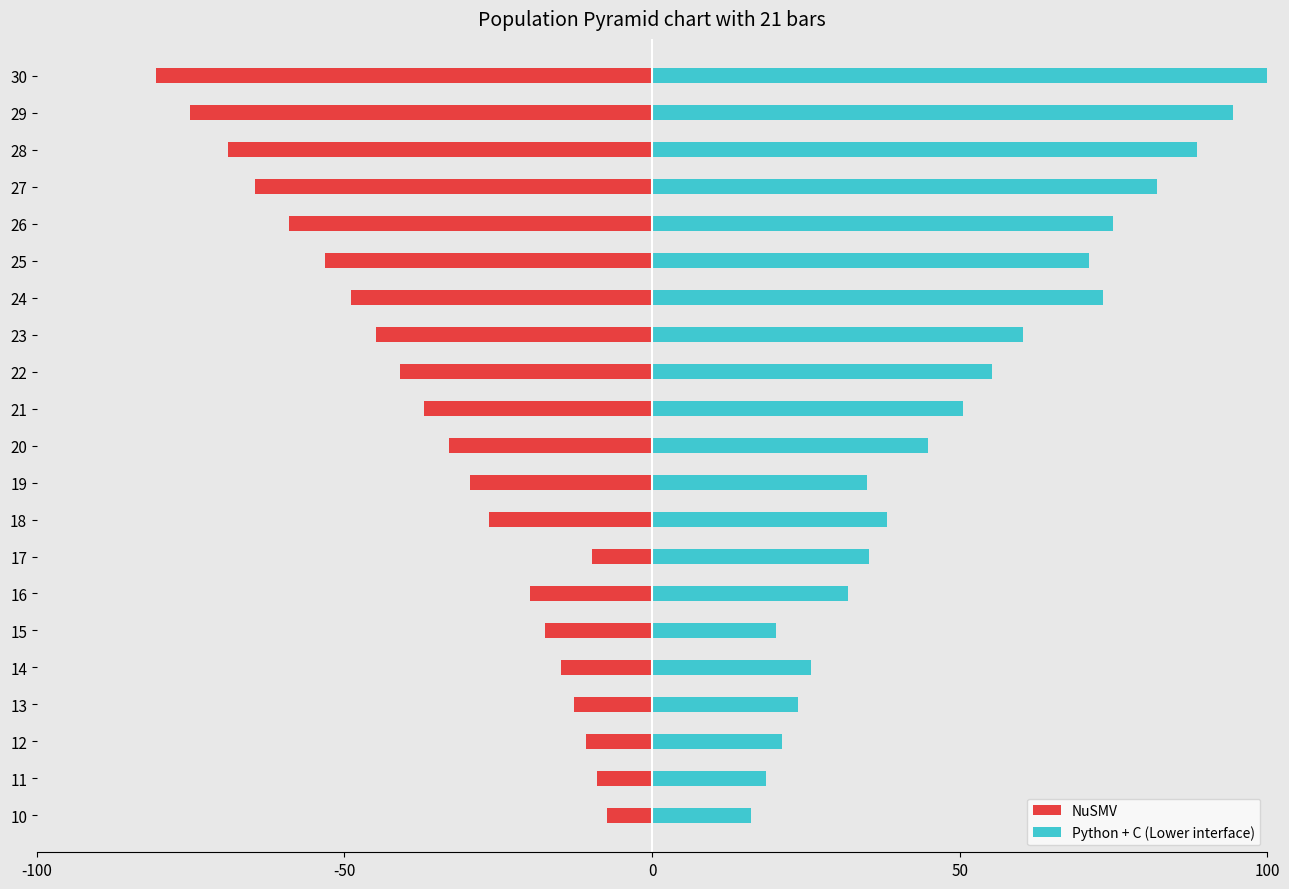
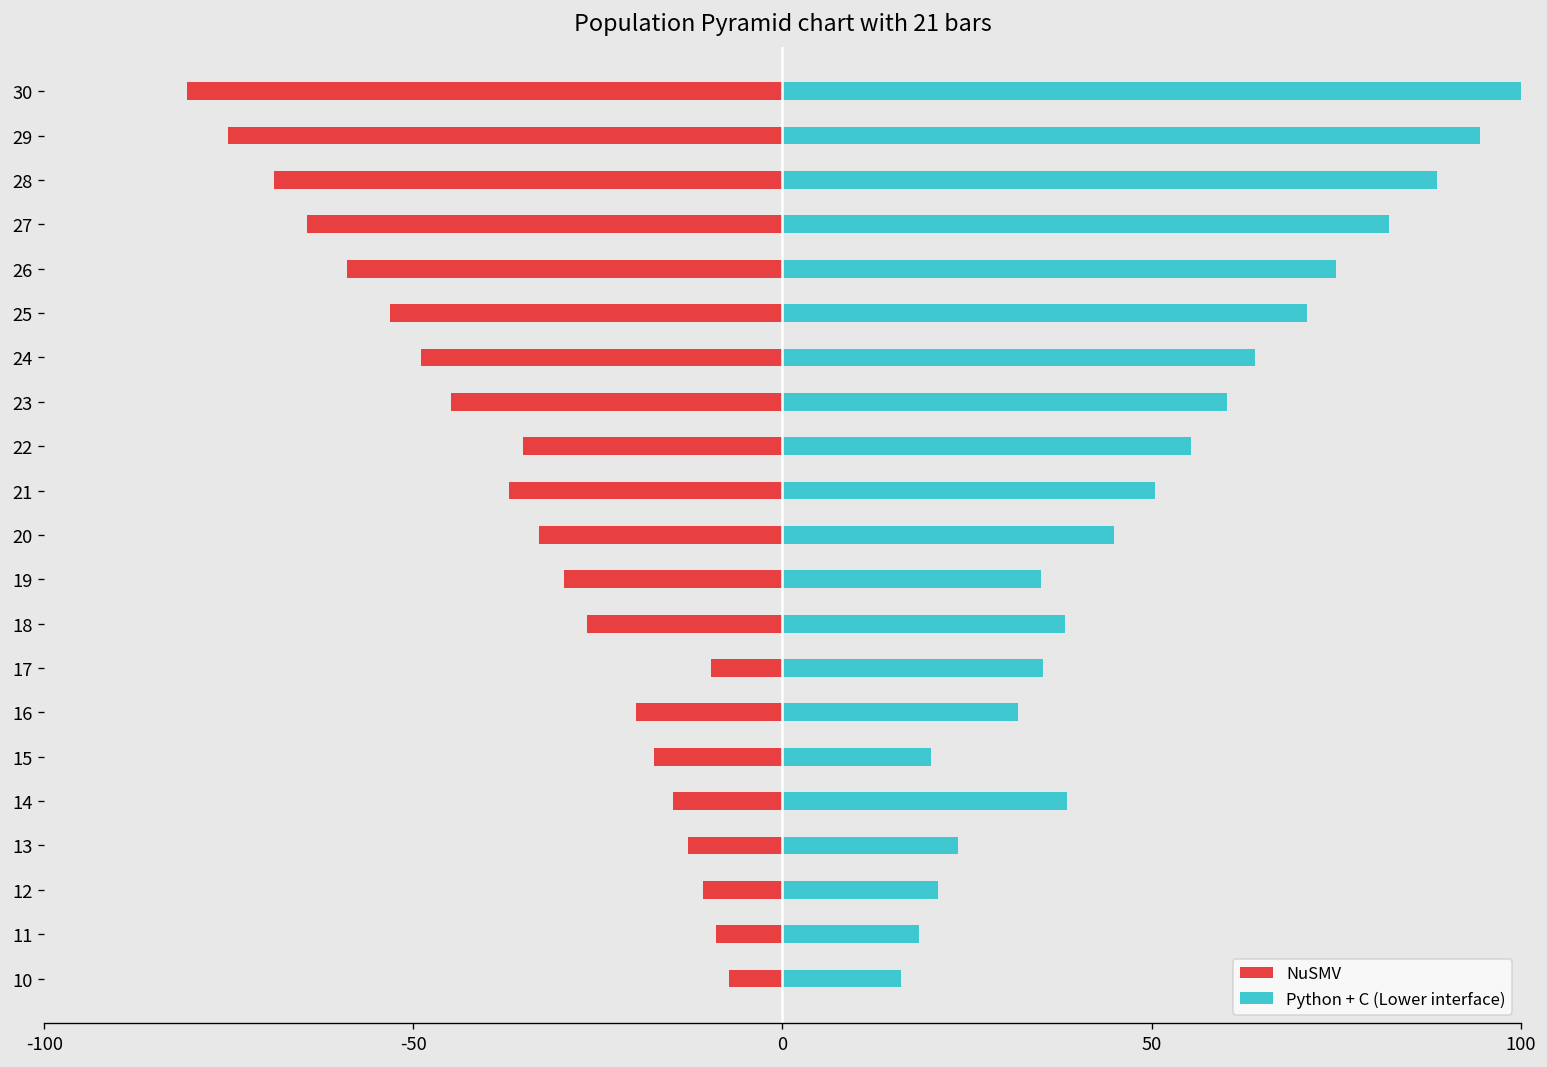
Python + C (Lower interface), 24: 73 -> 64
NuSMV, 22: -41 -> -35
Python + C (Lower interface), 14: 26 -> 39
